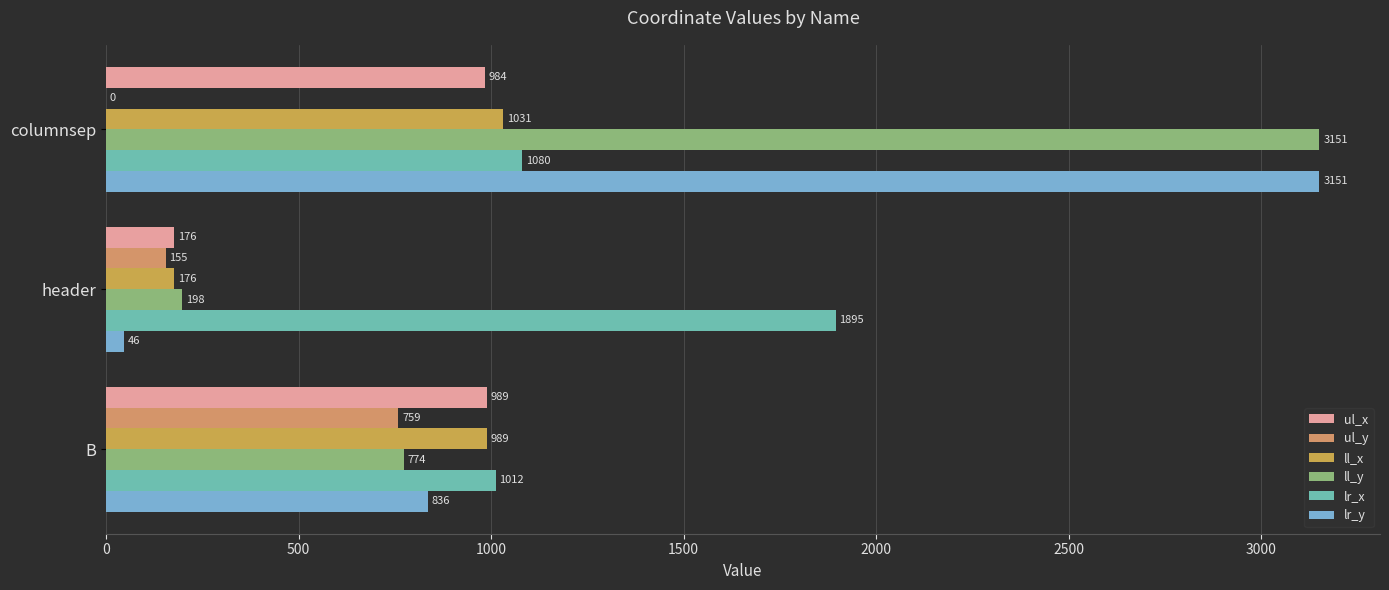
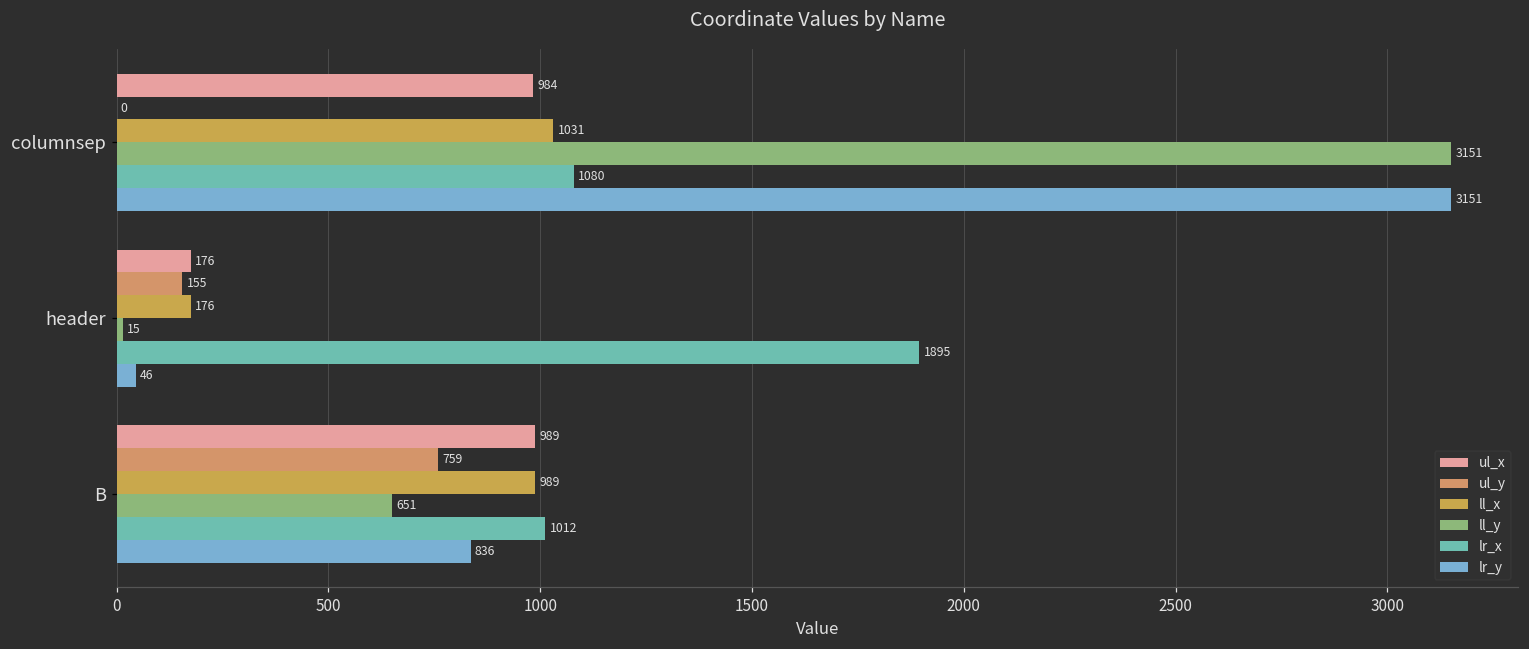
ll_y, header: 198 -> 15
ll_y, B: 774 -> 651
